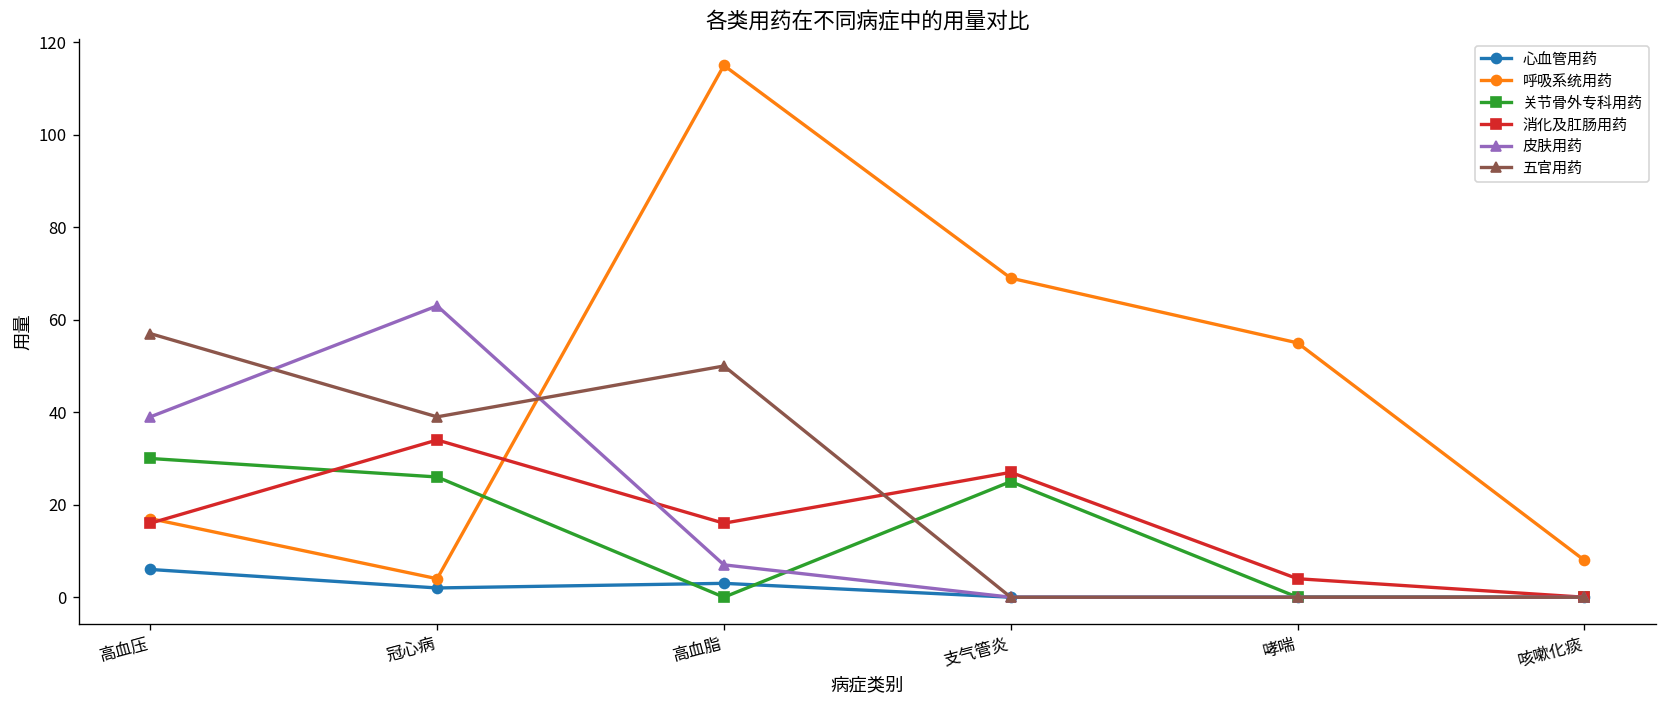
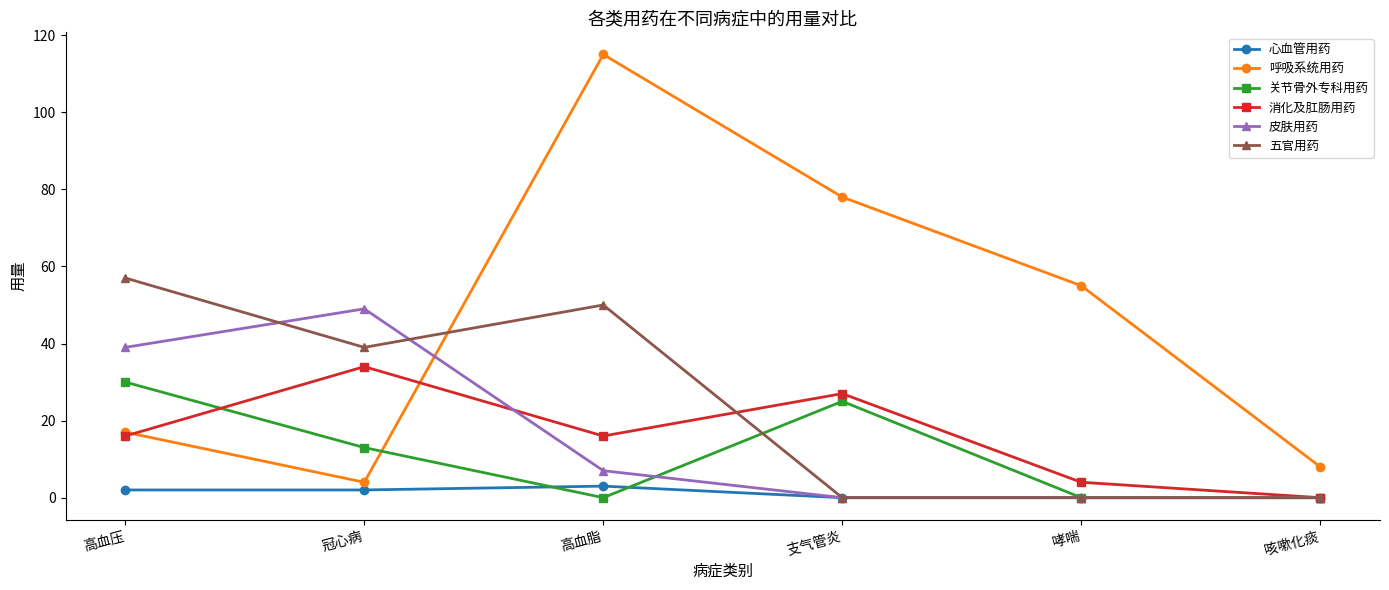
心血管用药, 高血压: 6 -> 2
关节骨外专科用药, 冠心病: 26 -> 13
皮肤用药, 冠心病: 63 -> 49
呼吸系统用药, 支气管炎: 69 -> 78
